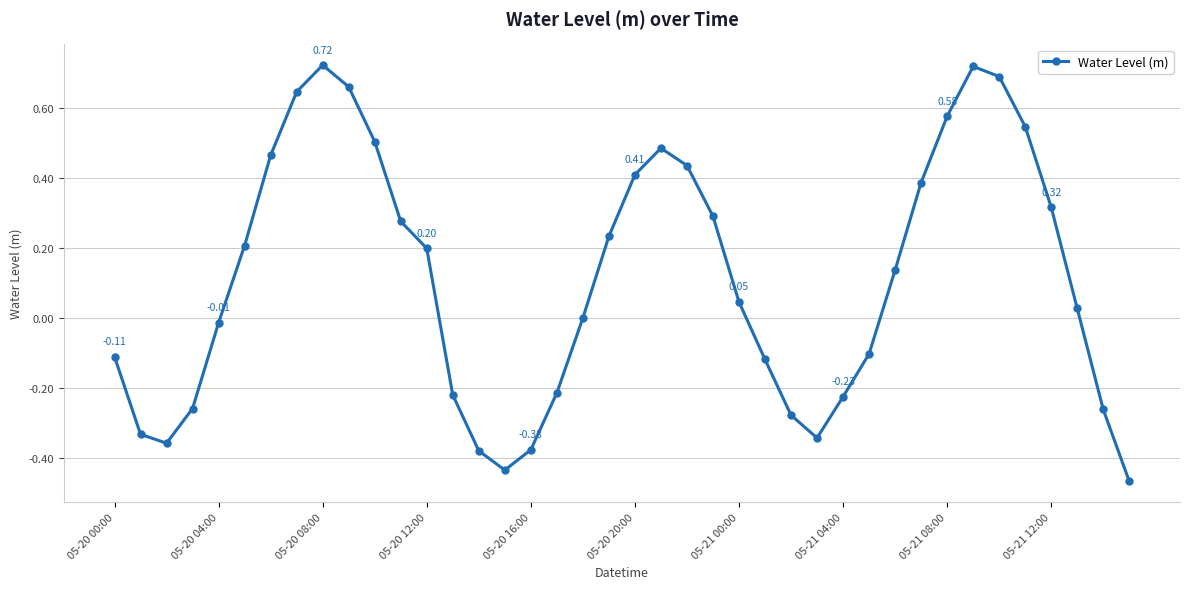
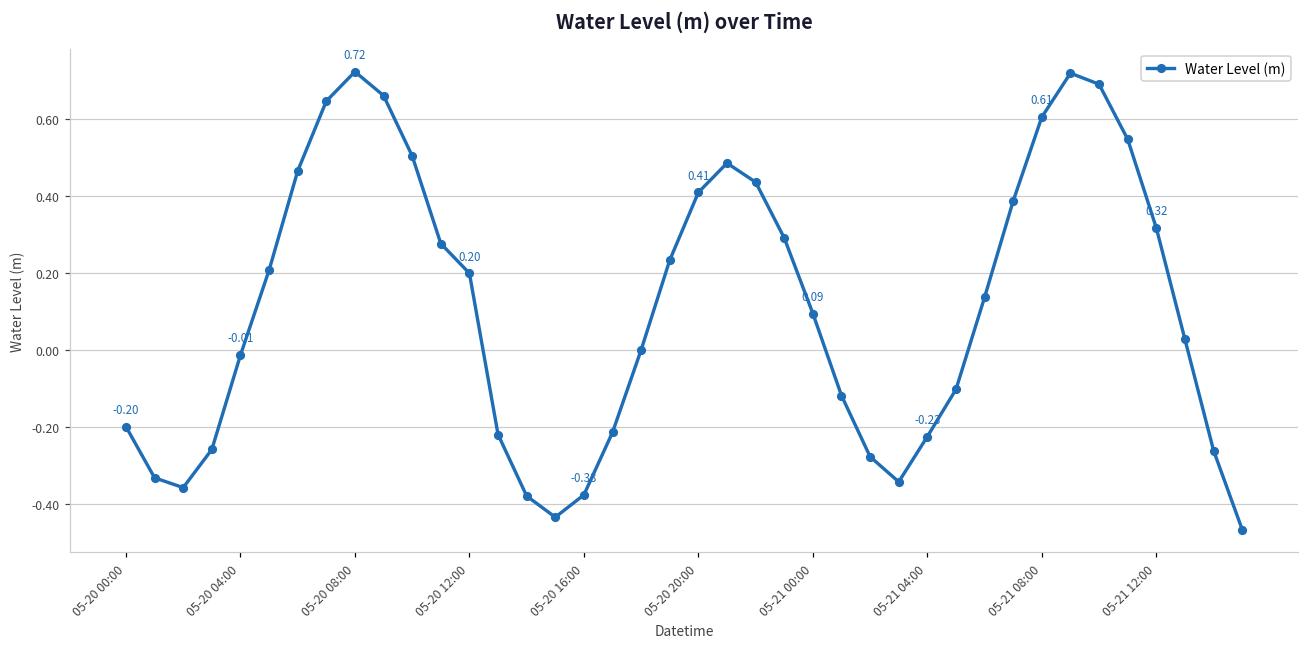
05-20 00:00: -0.11 -> -0.20
05-21 00:00: 0.05 -> 0.09
05-21 08:00: 0.58 -> 0.61
